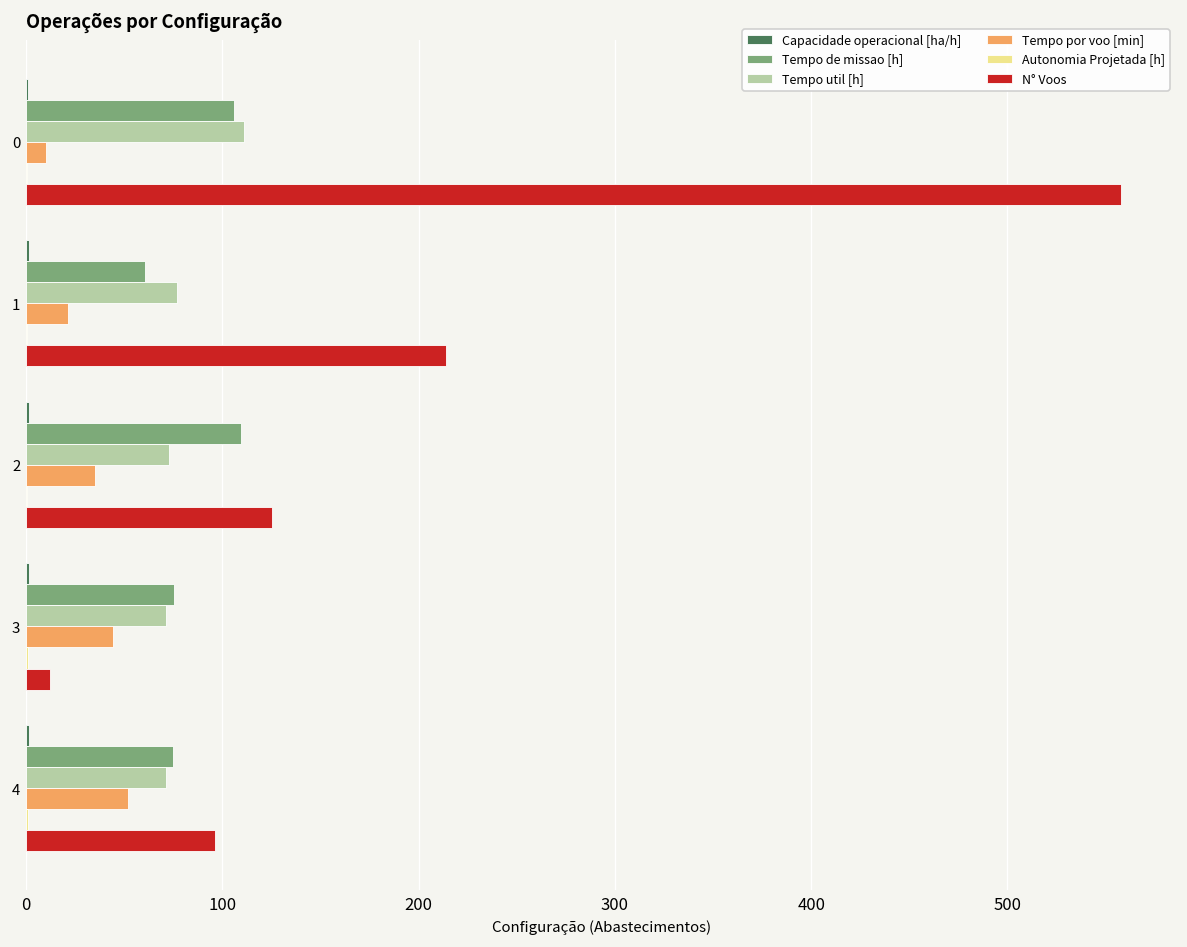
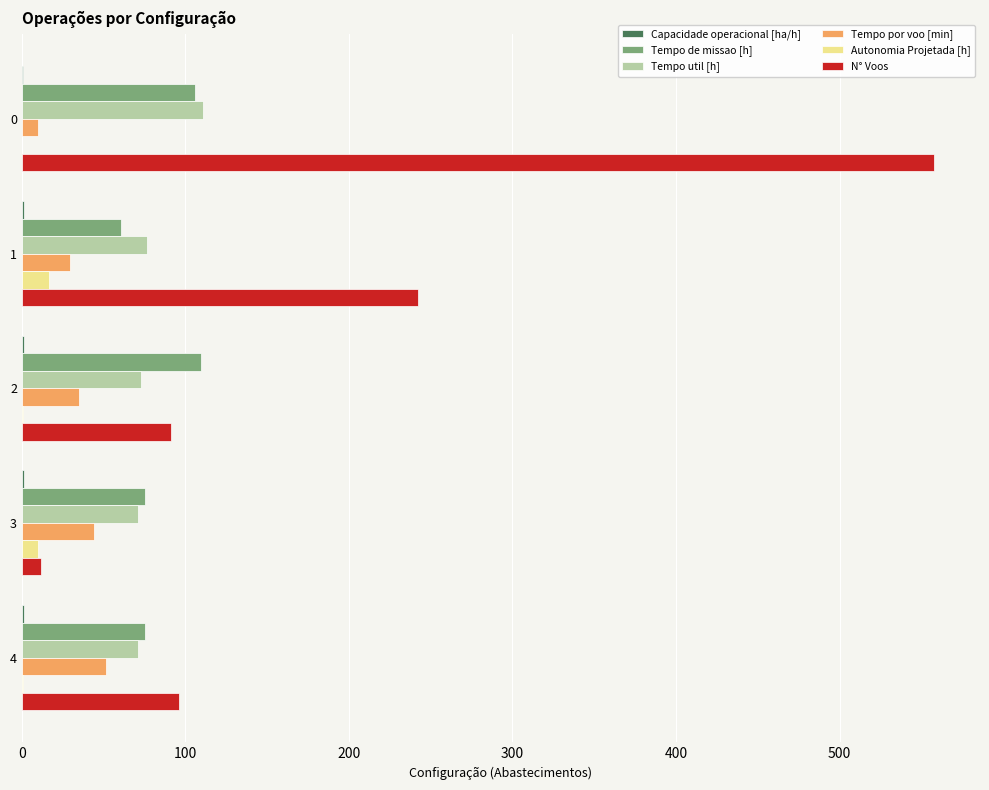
Tempo por voo [min], 1: 22 -> 30
Autonomia Projetada [h], 1: 0 -> 17
N° Voos, 1: 214 -> 242
N° Voos, 2: 125 -> 91
Autonomia Projetada [h], 3: 1 -> 10
